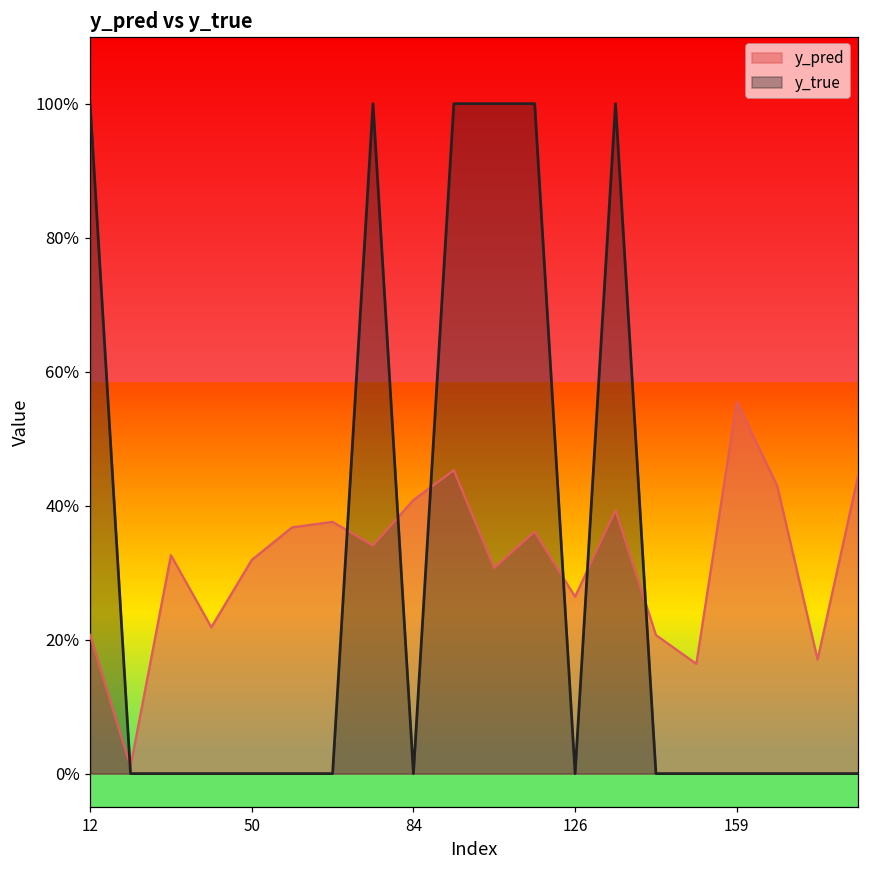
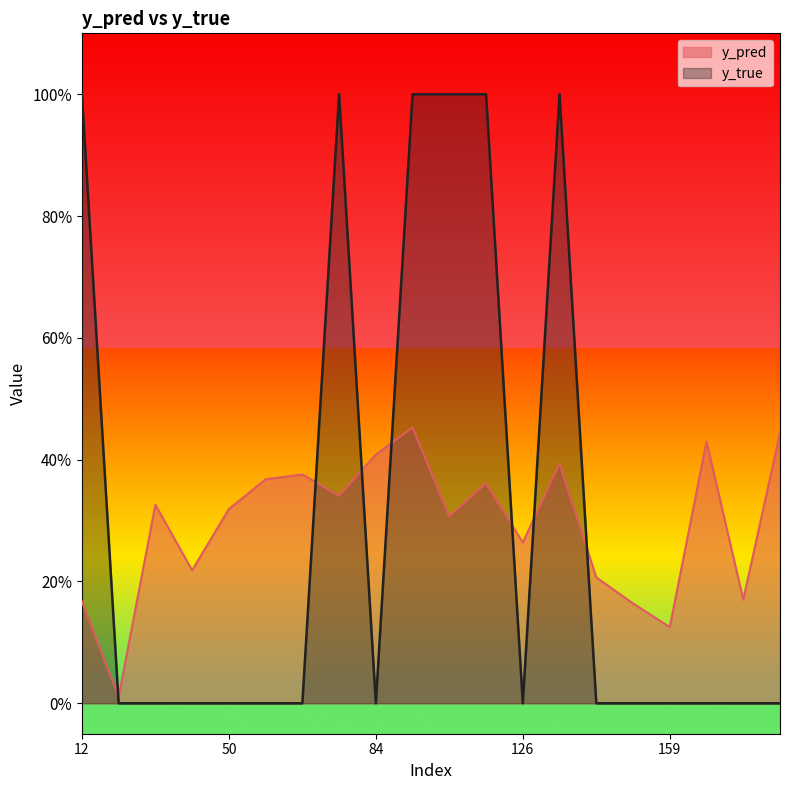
y_pred, 12: 21% -> 17%
y_pred, 159: 55% -> 13%
